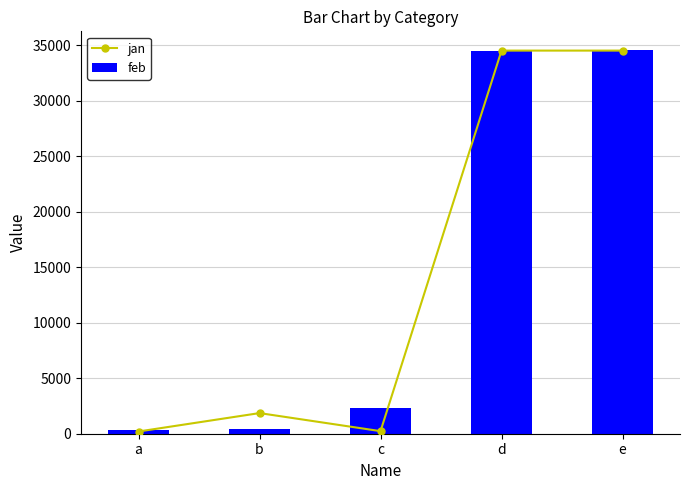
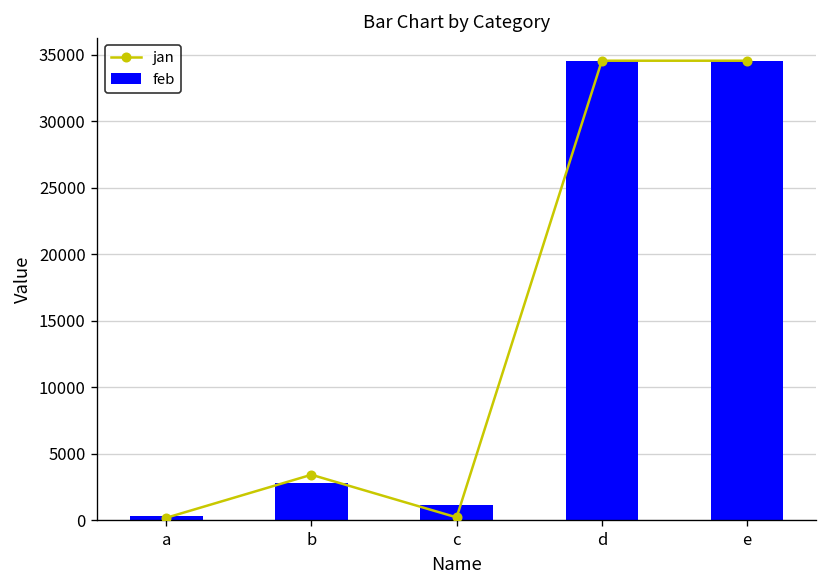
jan, b: 1900 -> 3400
feb, b: 500 -> 2800
feb, c: 2300 -> 1200
